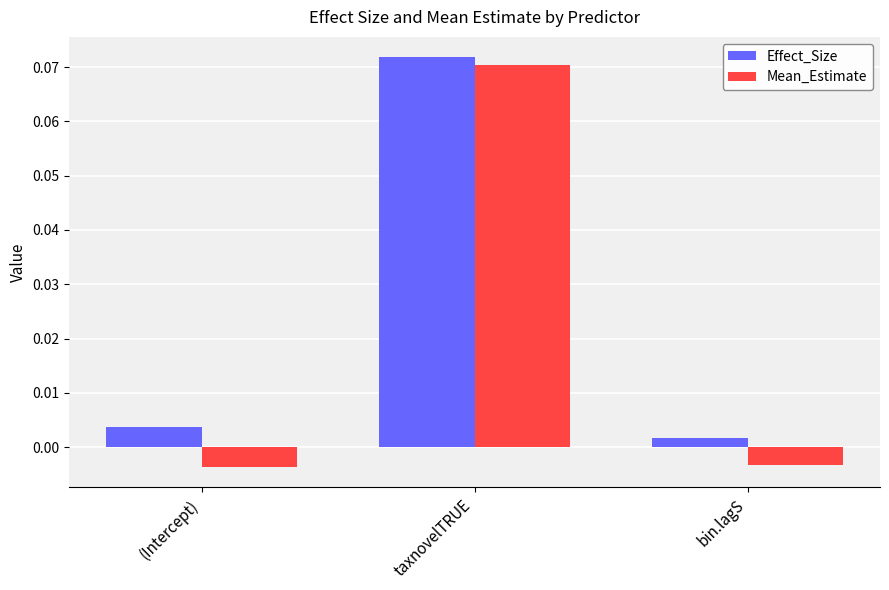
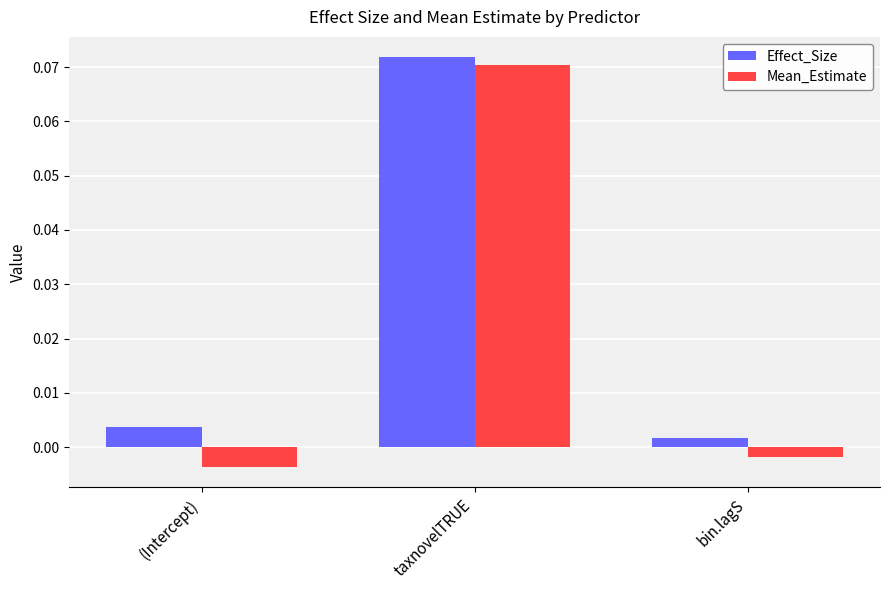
Mean_Estimate, bin.lagS: -0.003 -> -0.002
